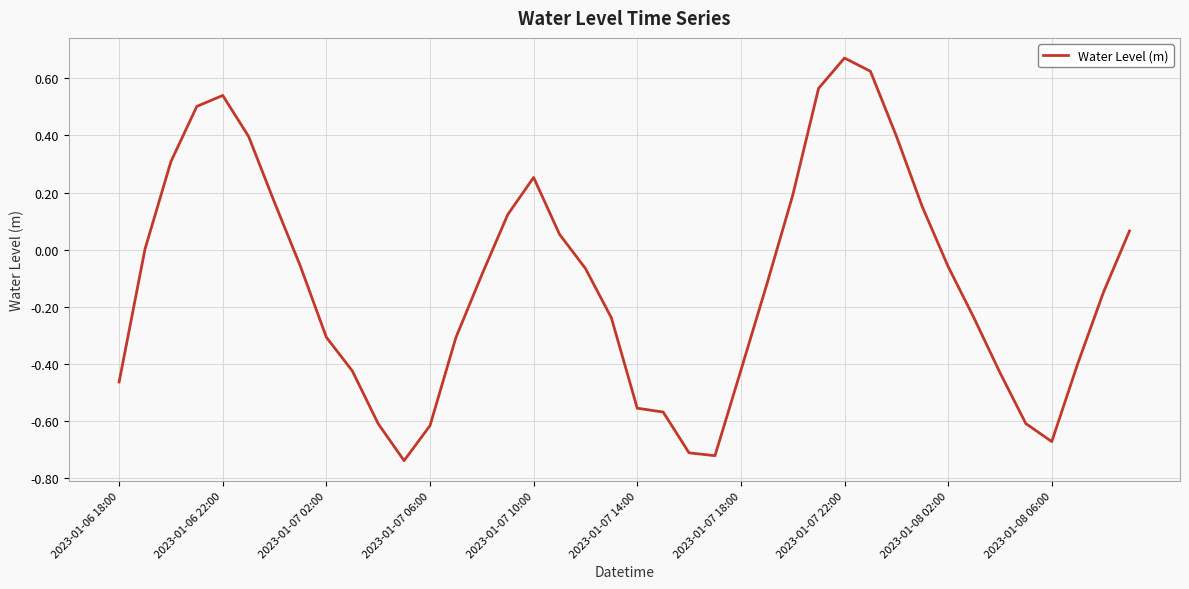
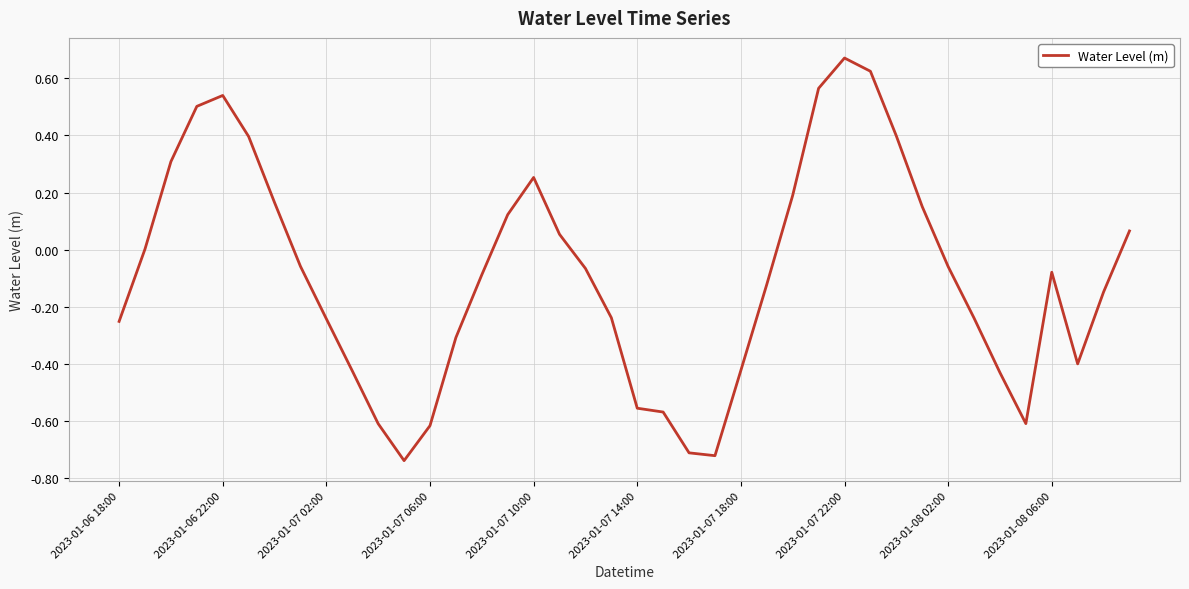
2023-01-06 18:00: -0.46 -> -0.25
2023-01-07 02:00: -0.31 -> -0.24
2023-01-08 06:00: -0.67 -> -0.08
